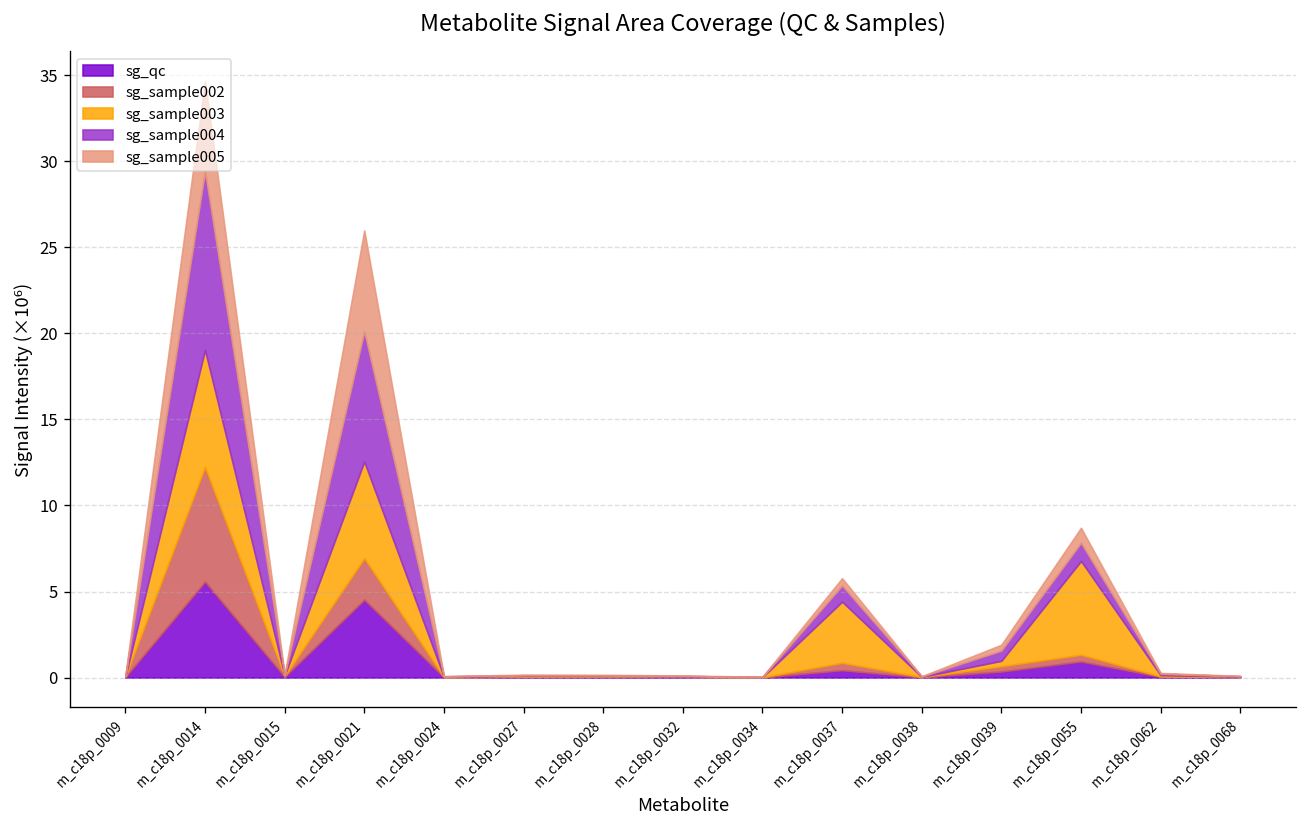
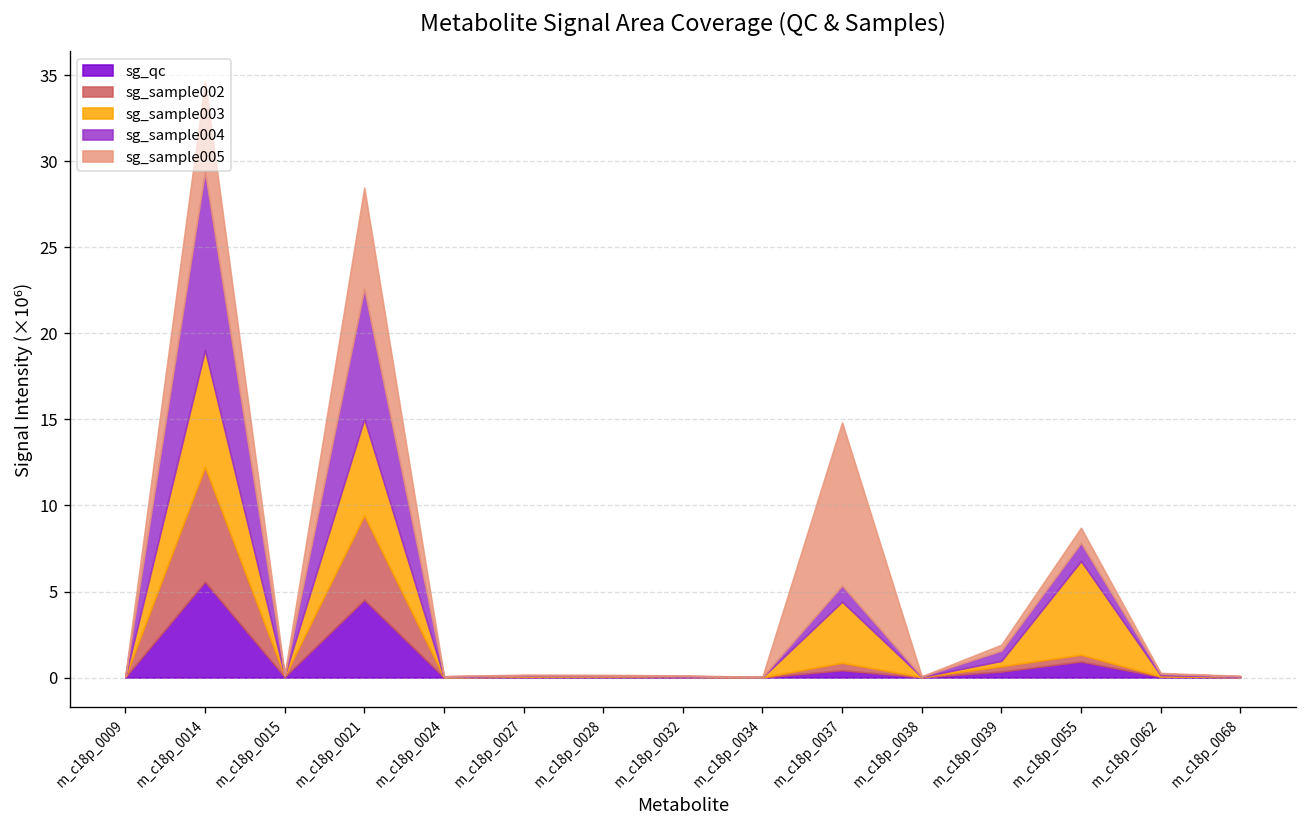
sg_sample002, m_c18p_0021: 2.4 -> 4.9
sg_sample005, m_c18p_0037: 0.4 -> 9.5
